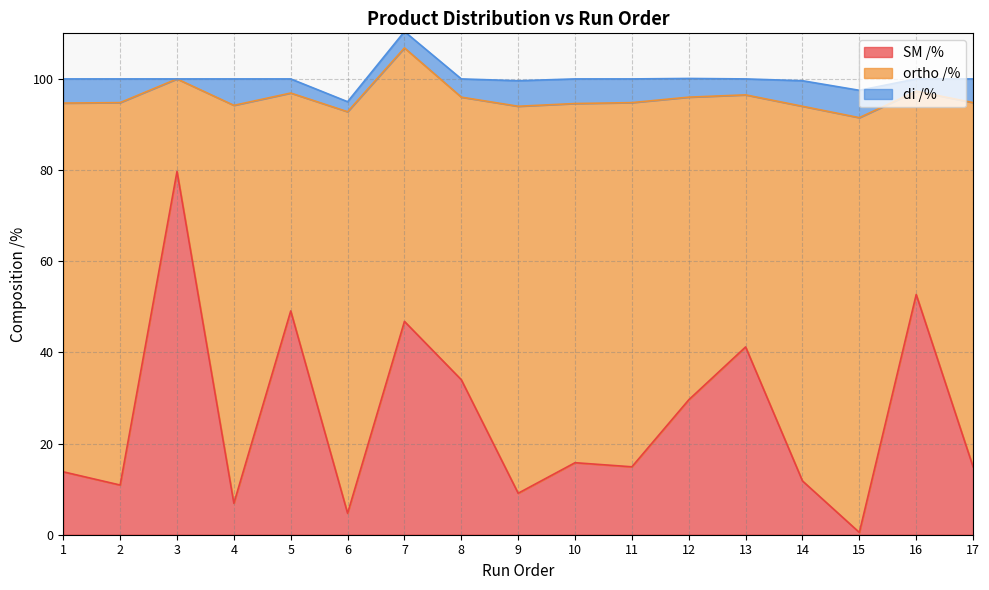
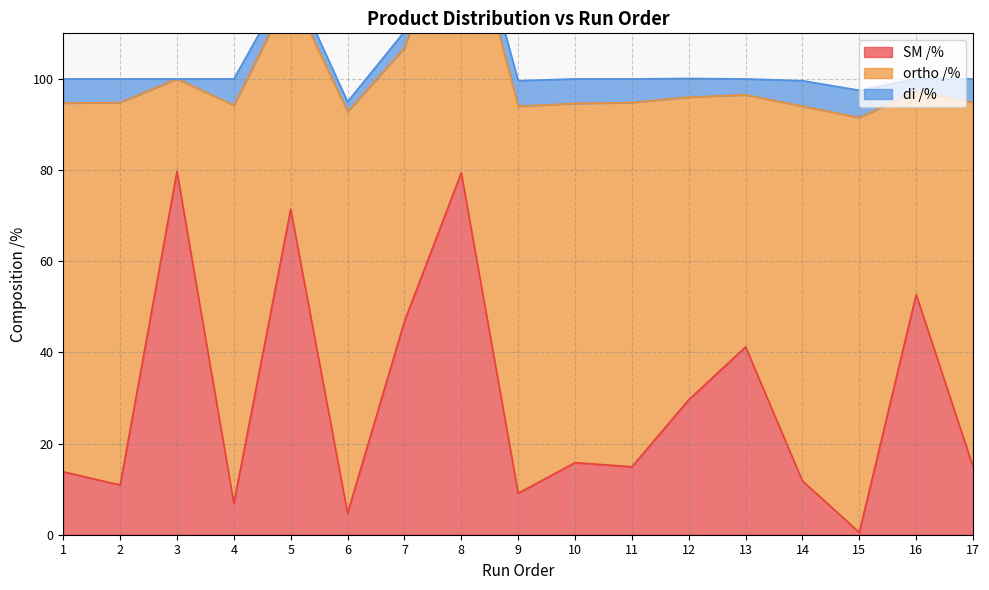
SM /%, 5: 49 -> 71
SM /%, 8: 34 -> 79
